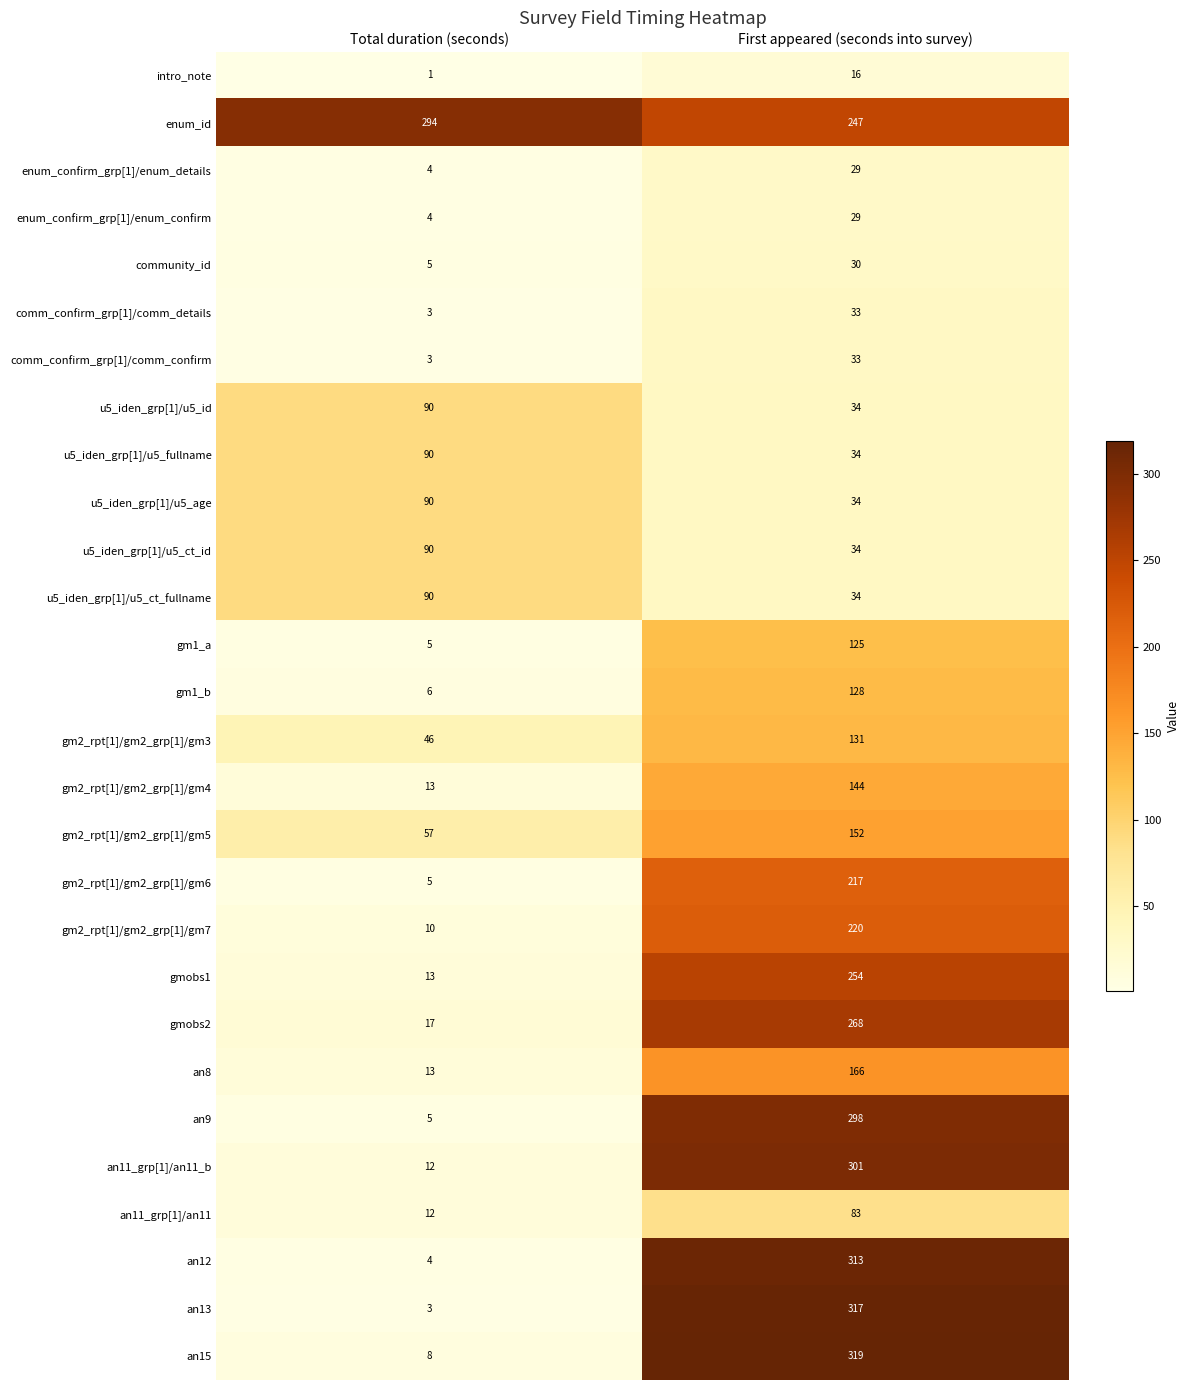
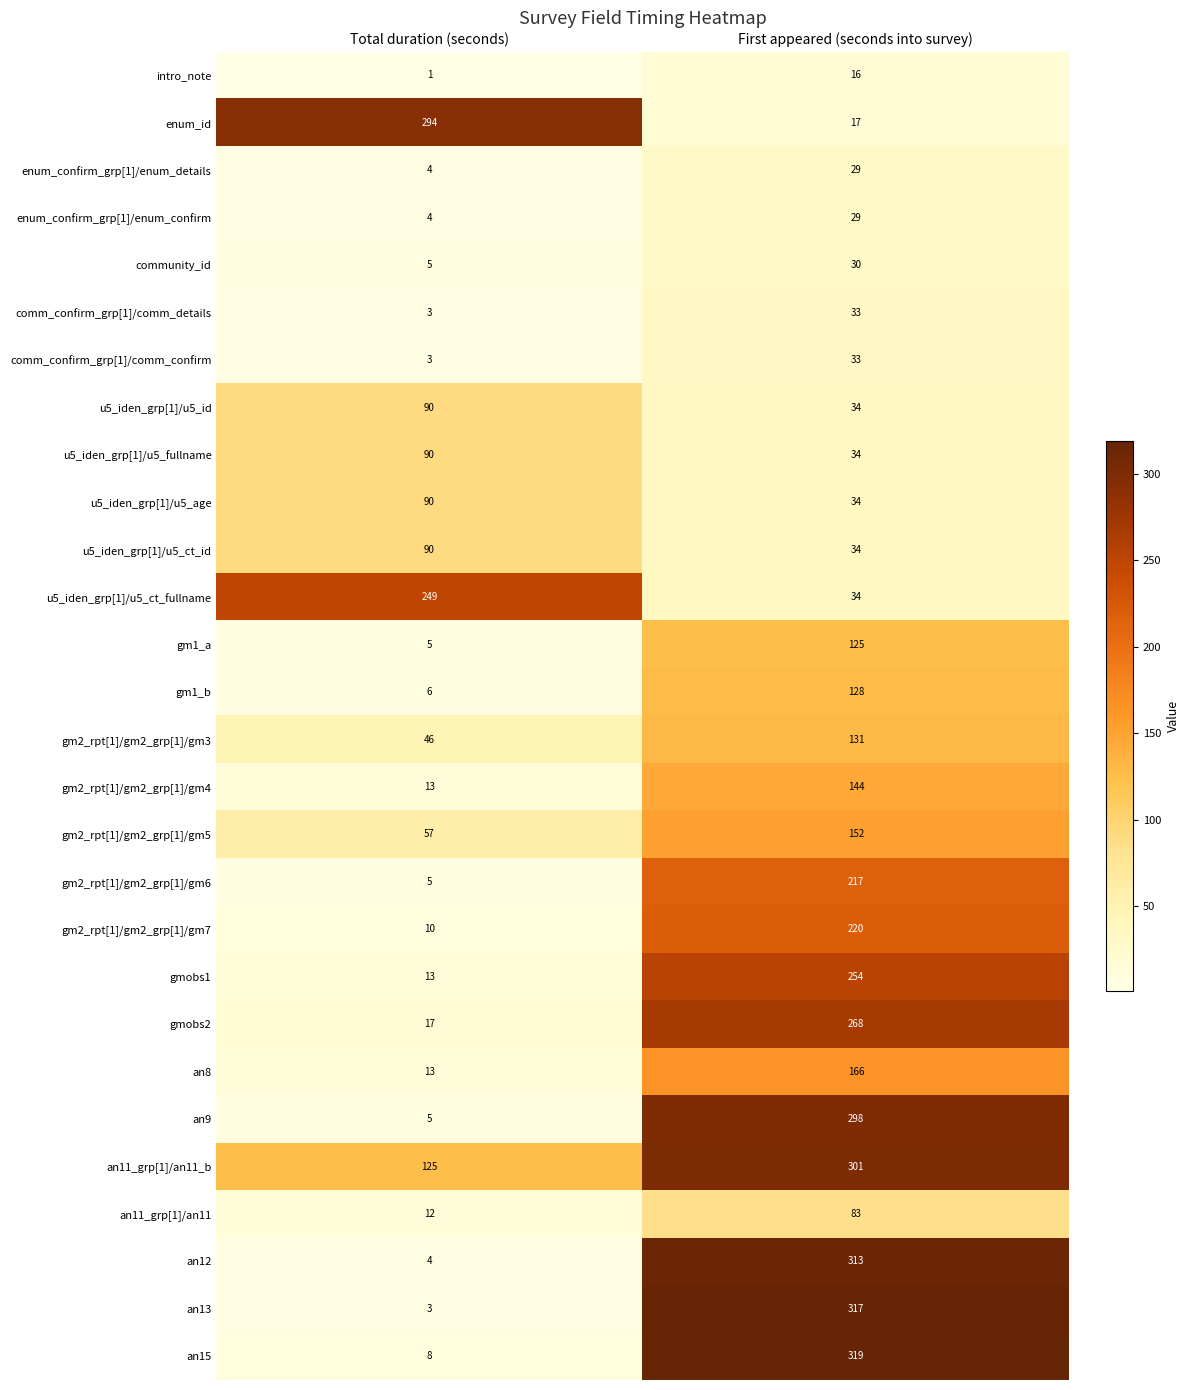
enum_id, First appeared (seconds into survey): 247 -> 17
u5_iden_grp[1]/u5_ct_fullname, Total duration (seconds): 90 -> 249
an11_grp[1]/an11_b, Total duration (seconds): 12 -> 125
